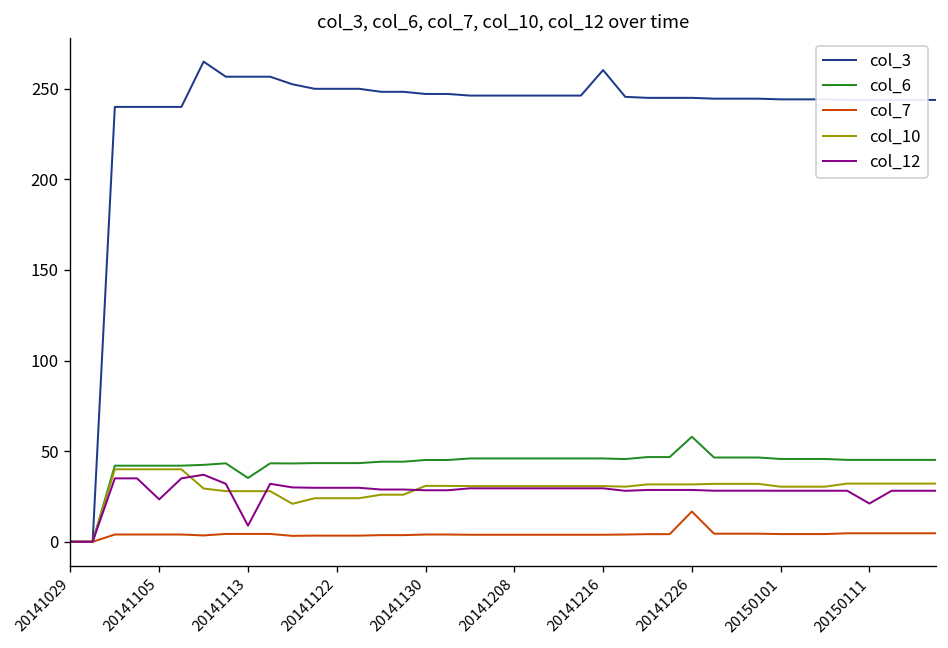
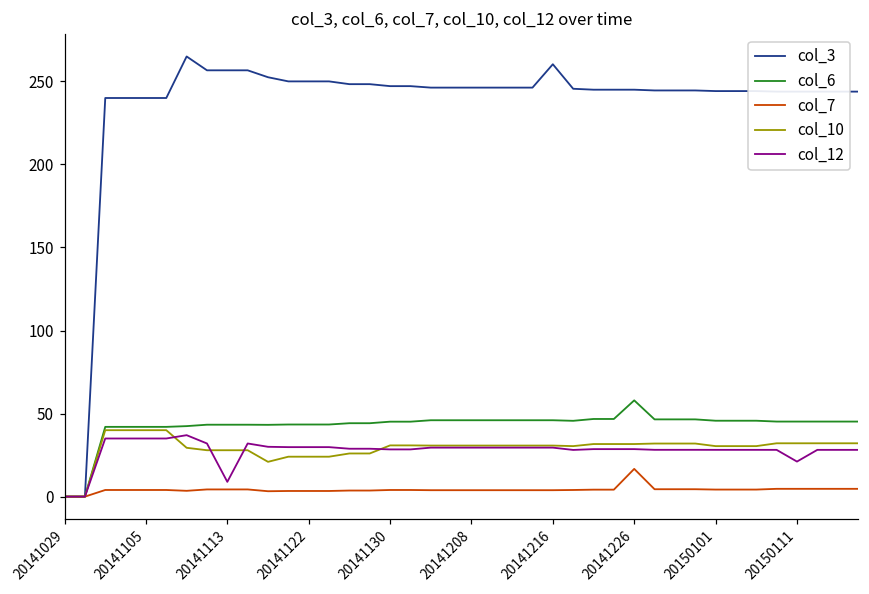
col_12, 20141105: 23 -> 35
col_6, 20141113: 35 -> 43
